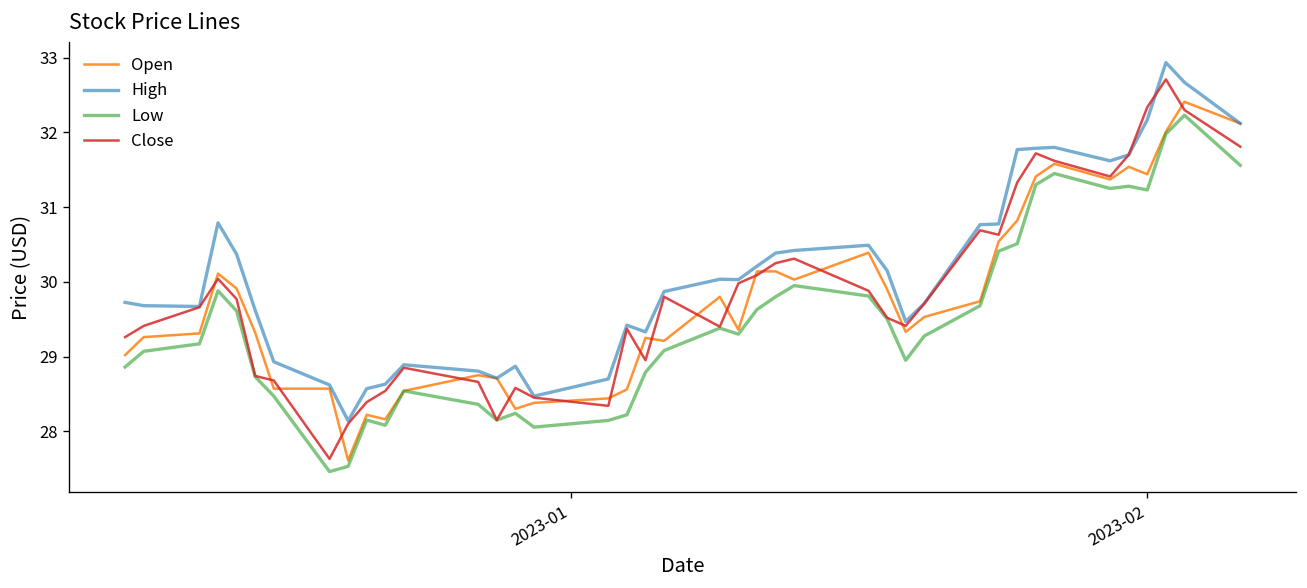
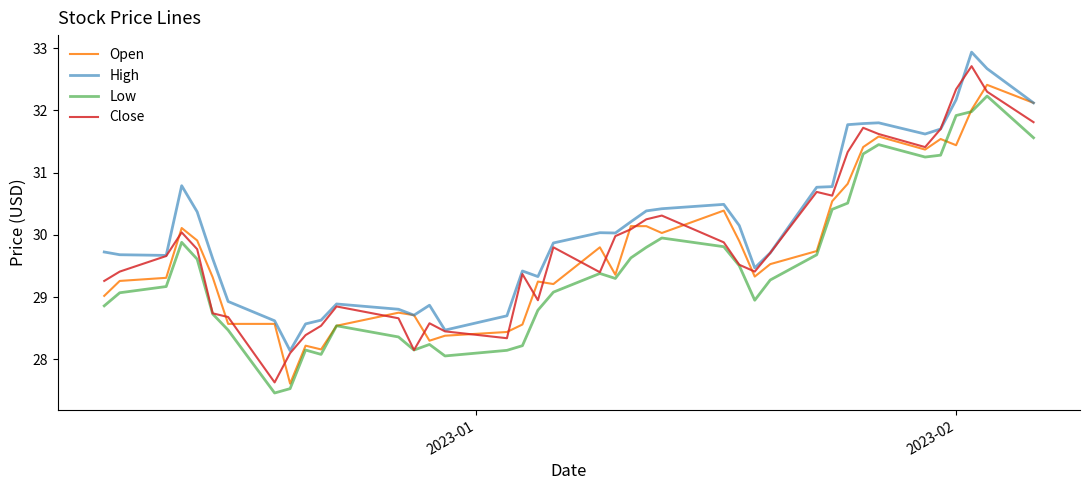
Low, 2023-02: 31.2 -> 31.9
